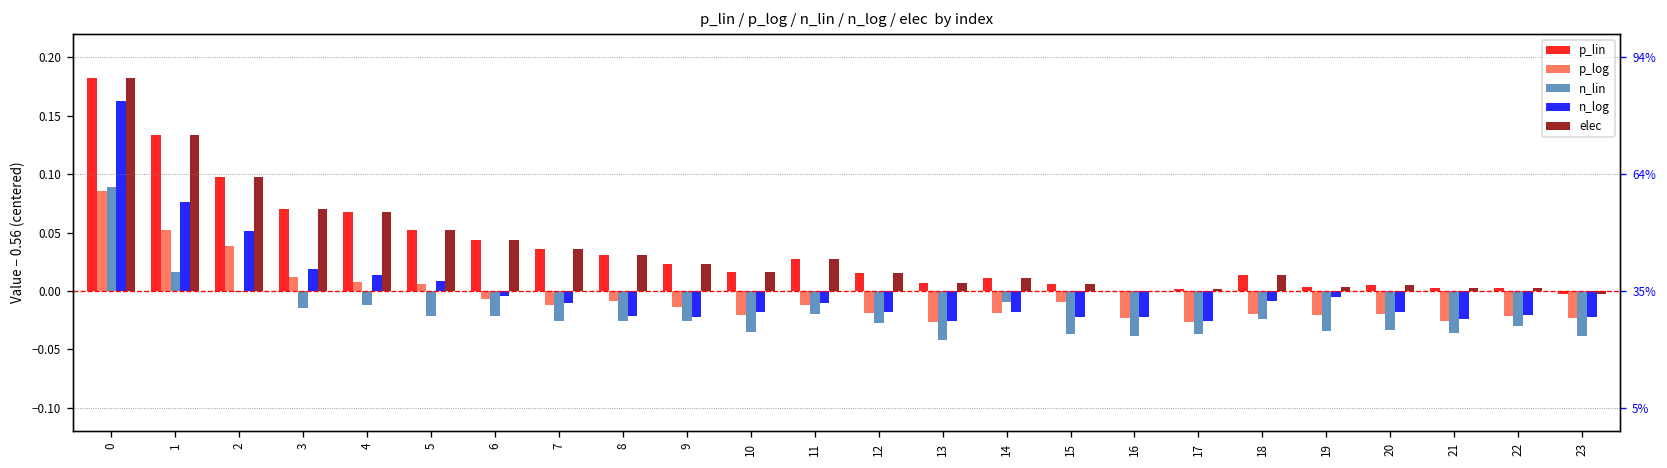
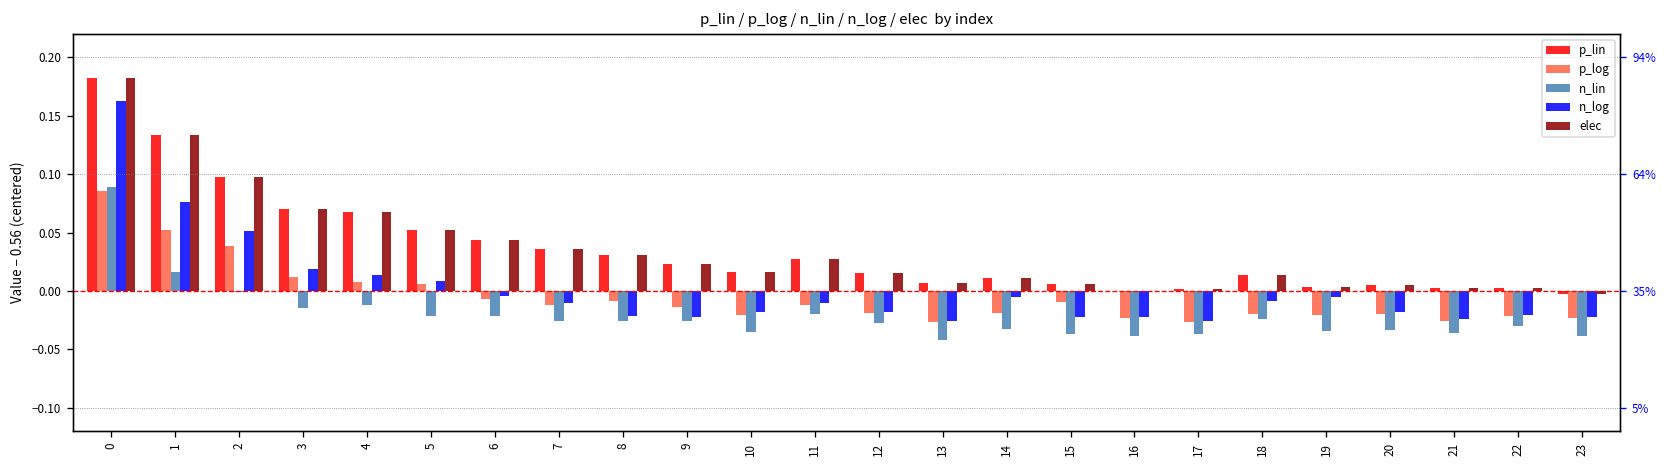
n_lin, 14: -0.01 -> -0.03
n_log, 14: -0.02 -> -0.01
